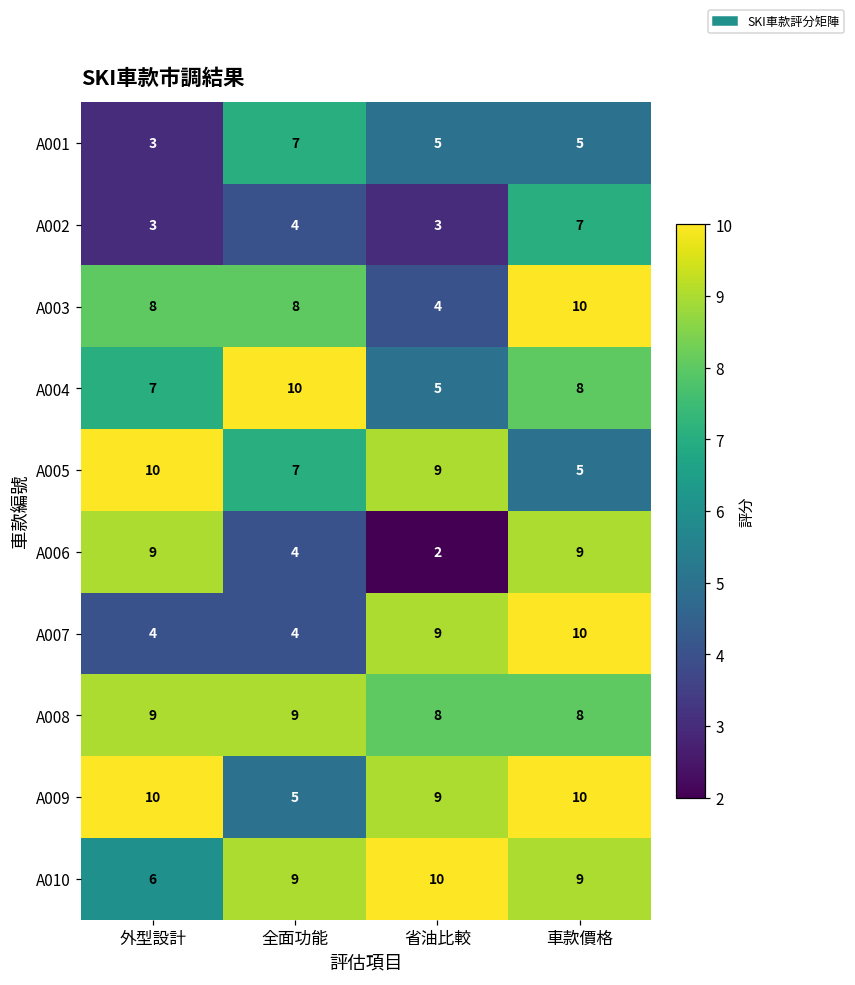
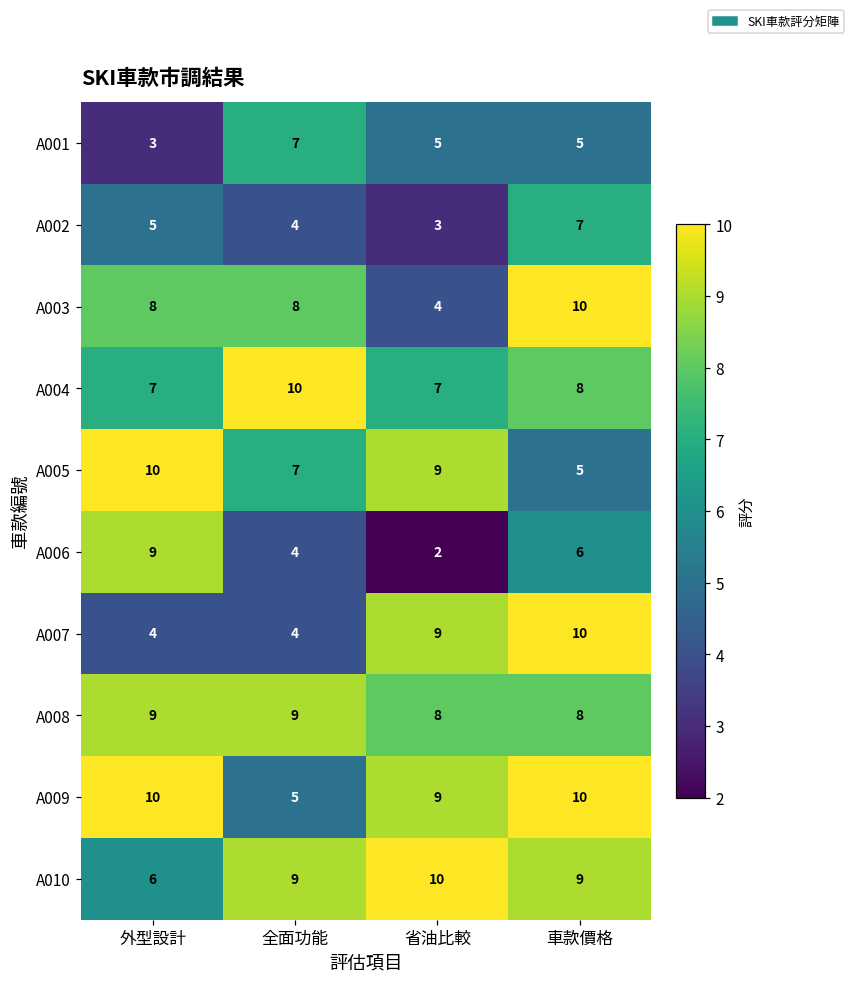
A002, 外型設計: 3 -> 5
A004, 省油比較: 5 -> 7
A006, 車款價格: 9 -> 6
